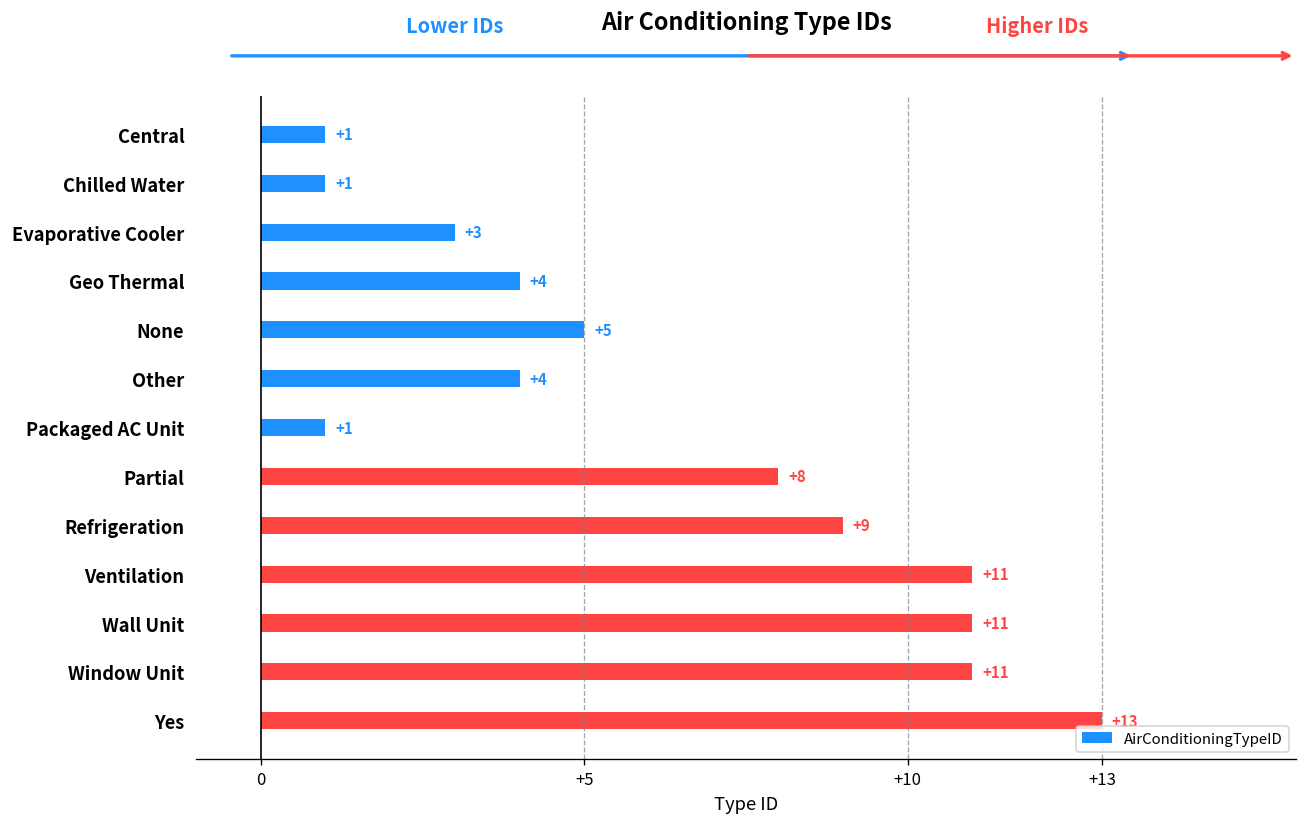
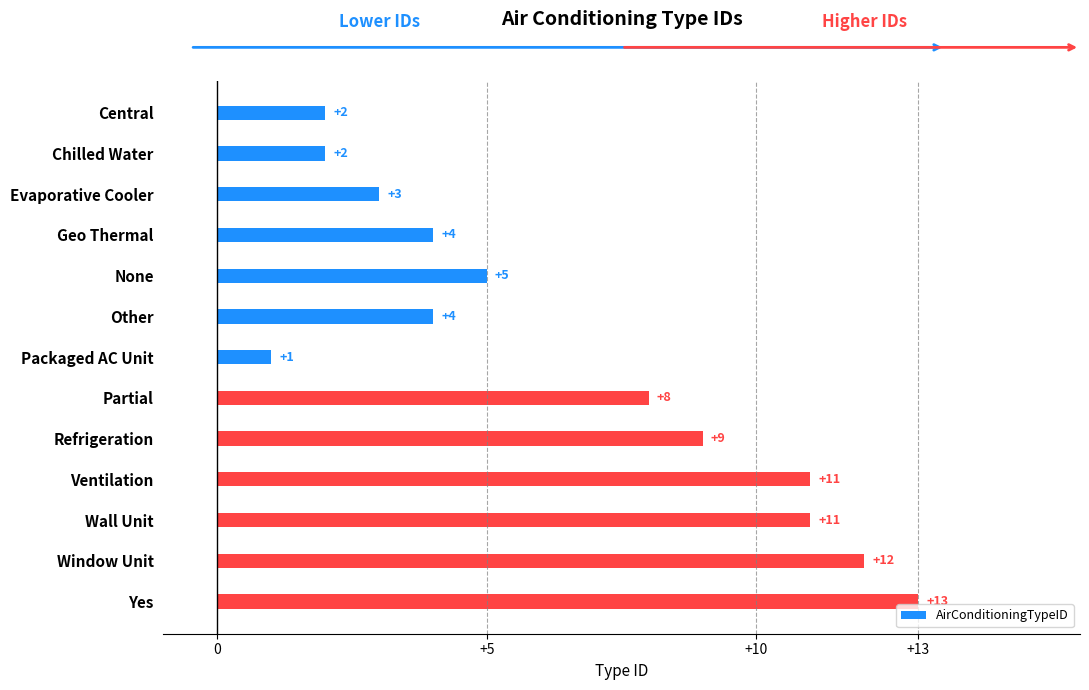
Central: +1 -> +2
Chilled Water: +1 -> +2
Window Unit: +11 -> +12
